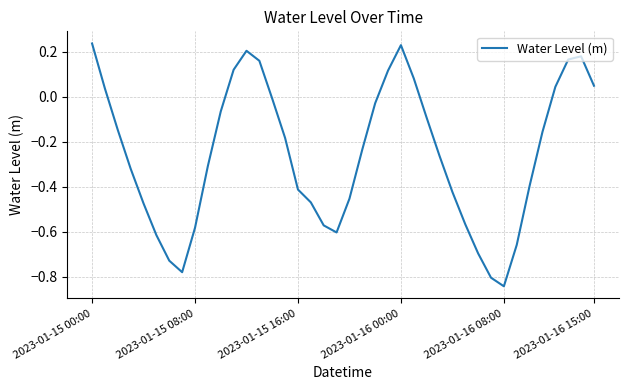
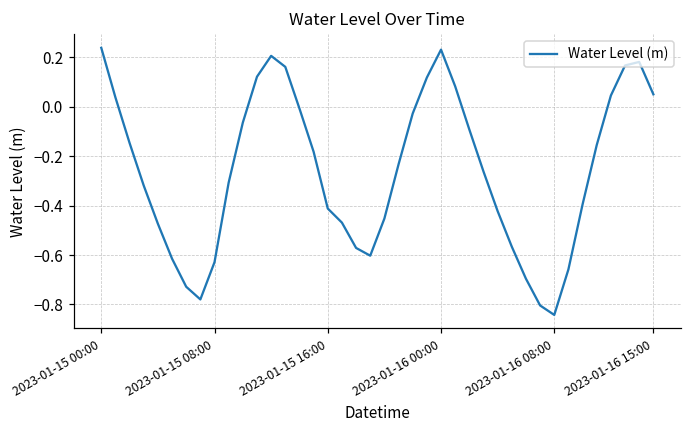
2023-01-15 08:00: -0.58 -> -0.63
